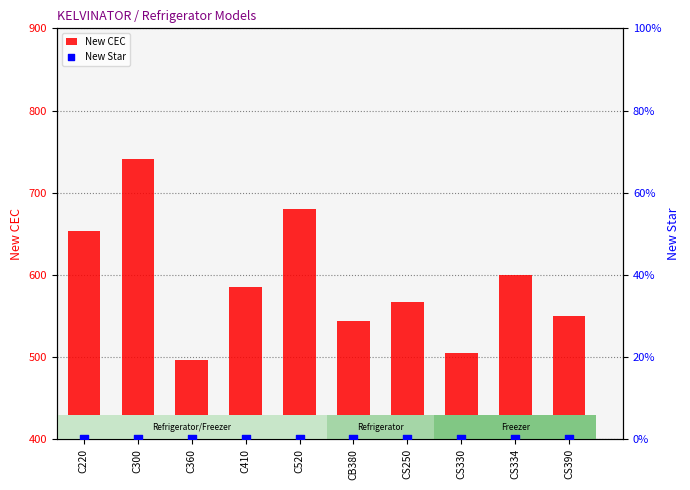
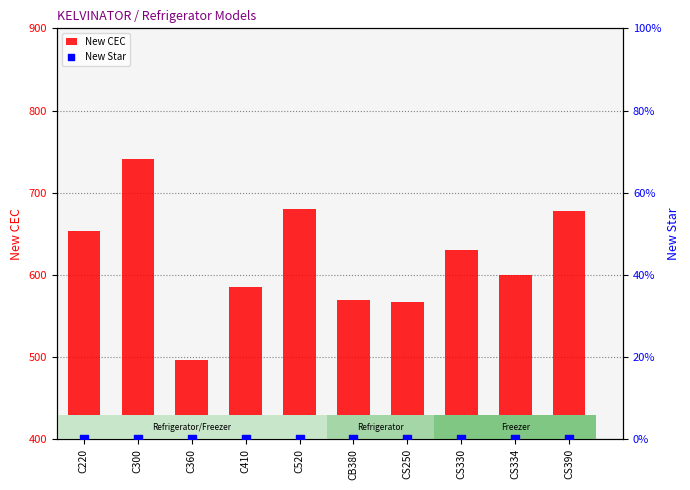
New CEC, CB380: 540 -> 570
New CEC, CS330: 510 -> 630
New CEC, CS390: 550 -> 680
